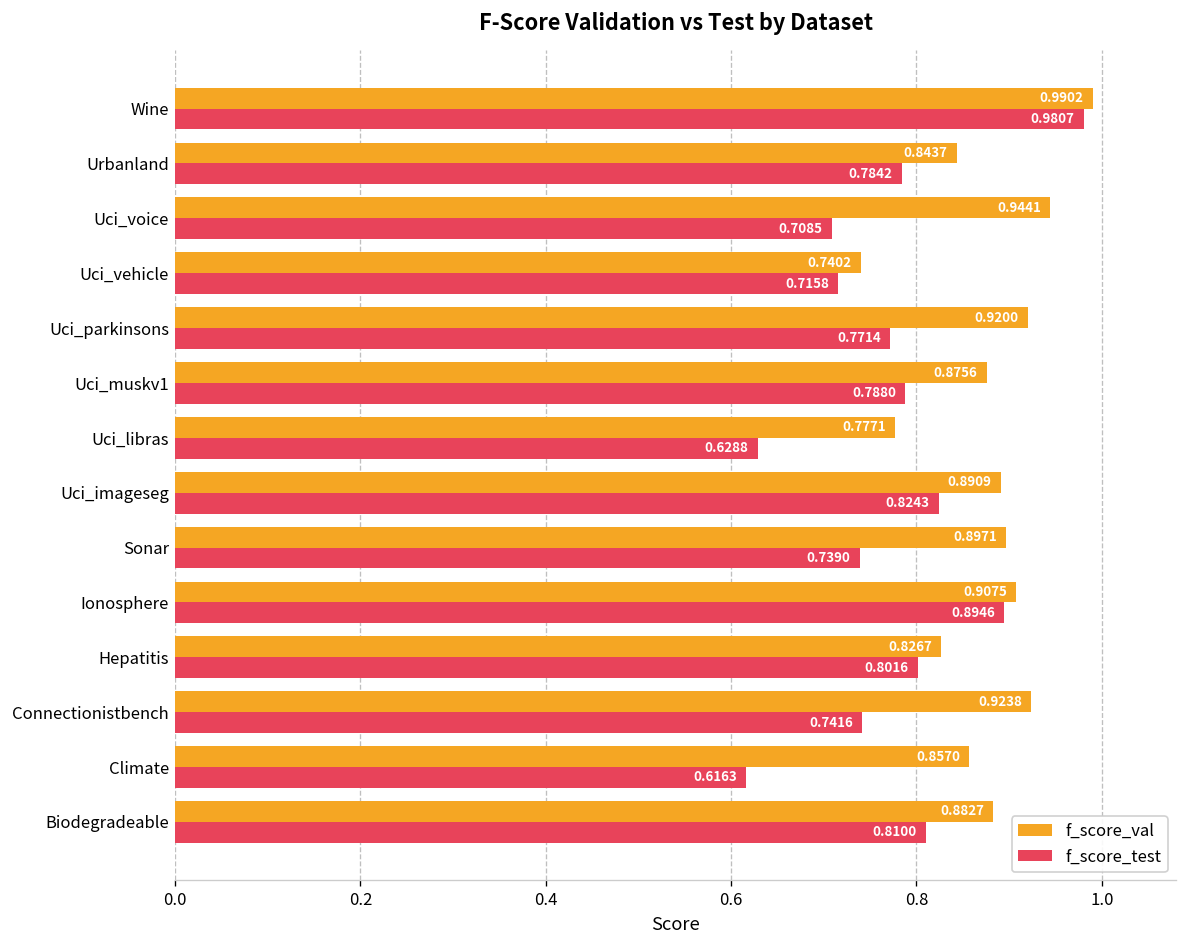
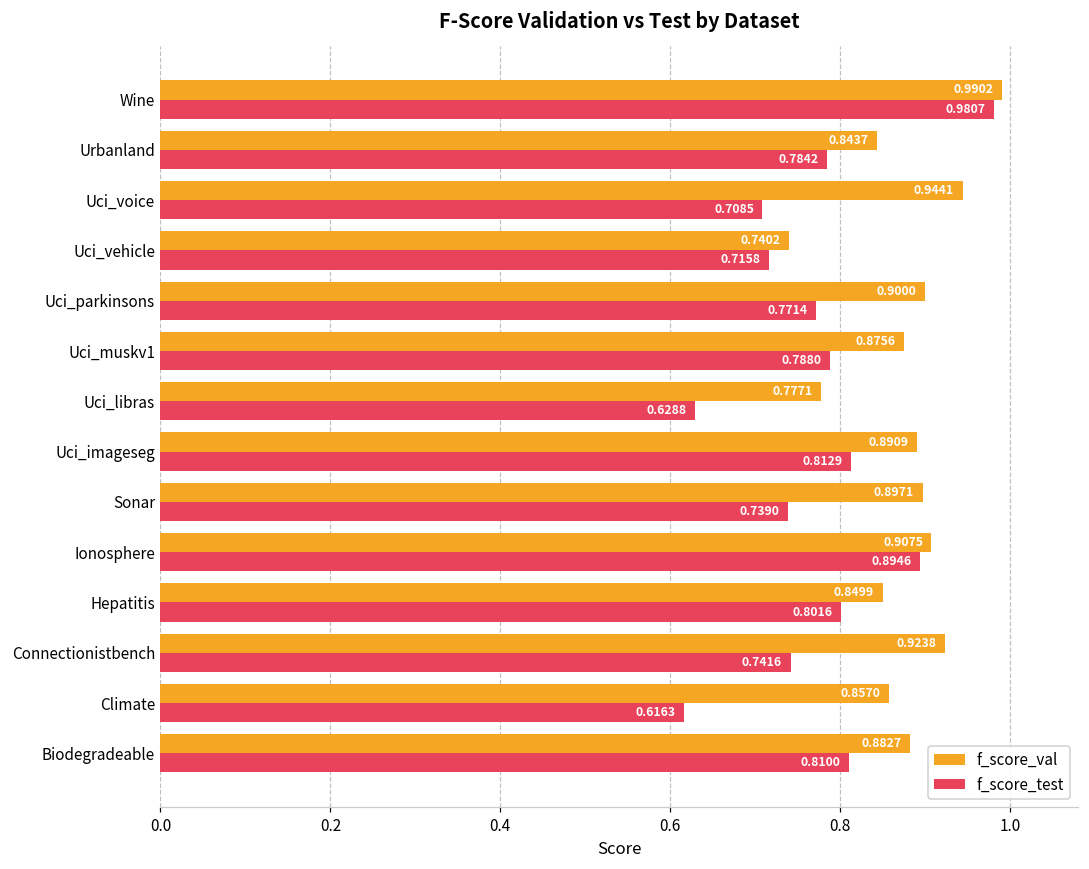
f_score_val, Uci_parkinsons: 0.9200 -> 0.9000
f_score_test, Uci_imageseg: 0.8243 -> 0.8129
f_score_val, Hepatitis: 0.8267 -> 0.8499
